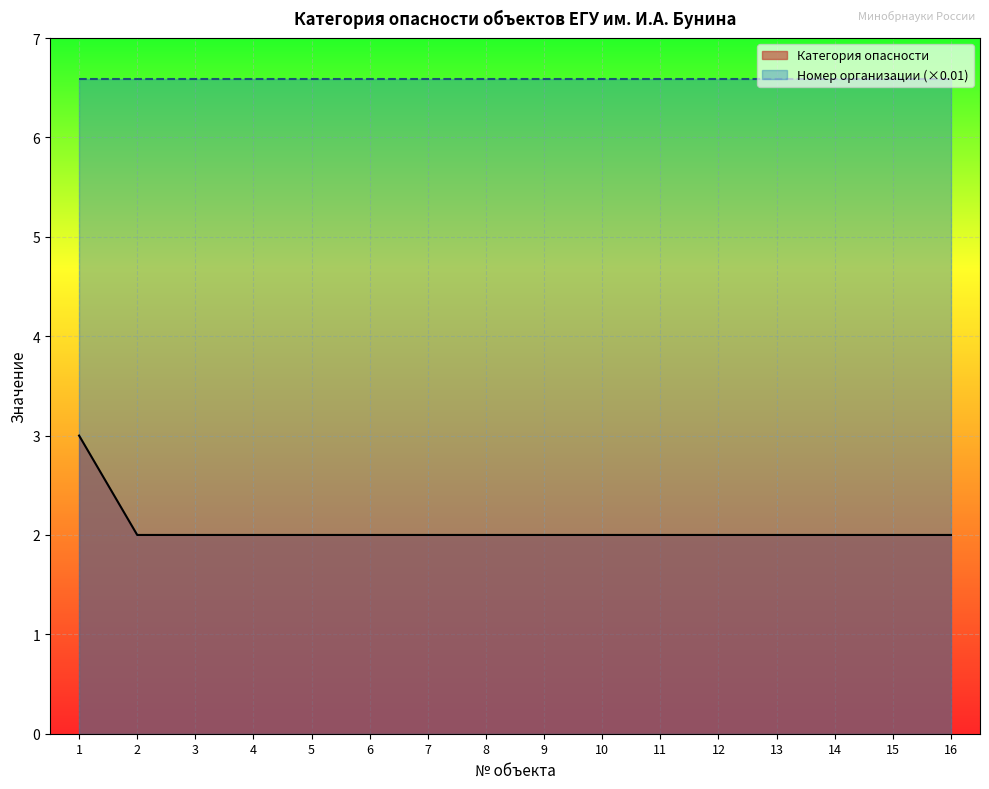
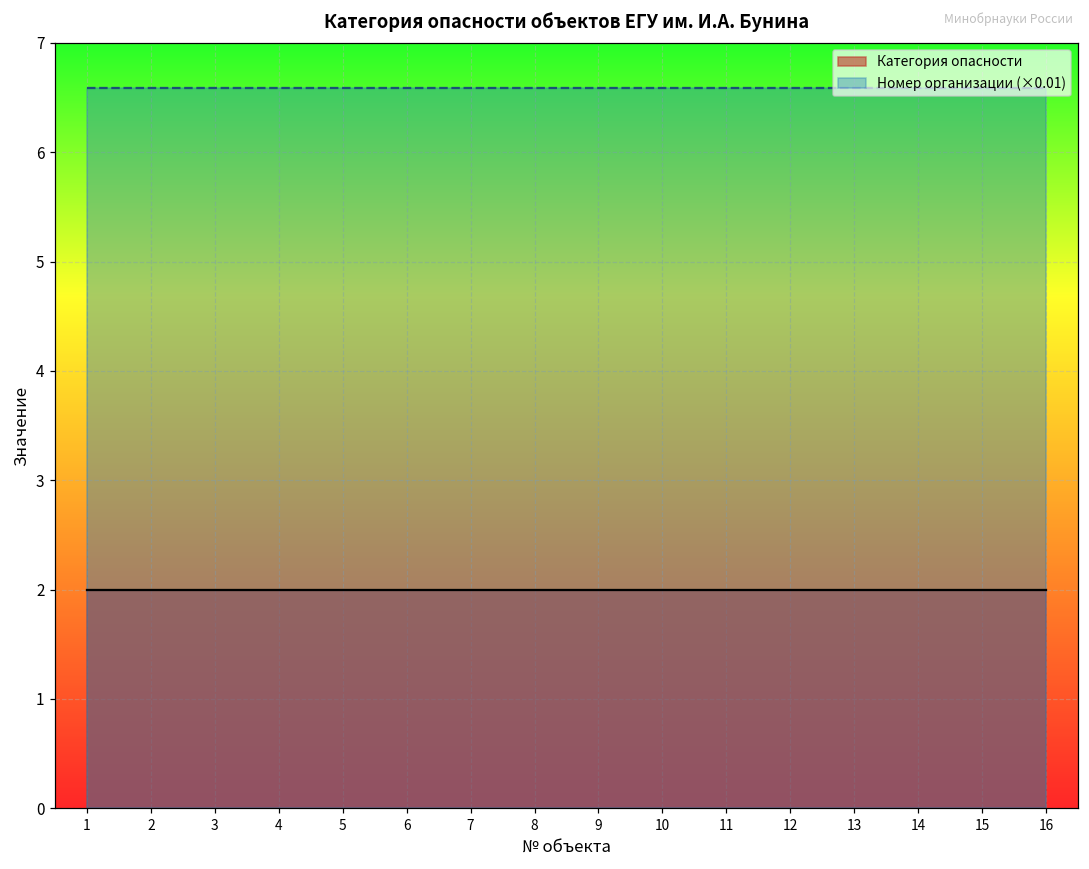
Категория опасности, 1: 3 -> 2
